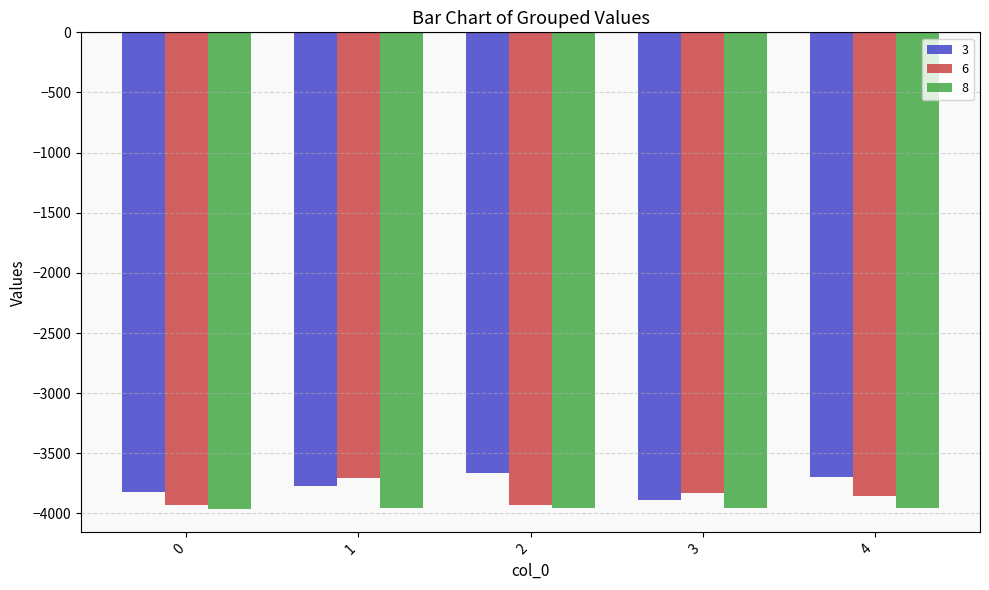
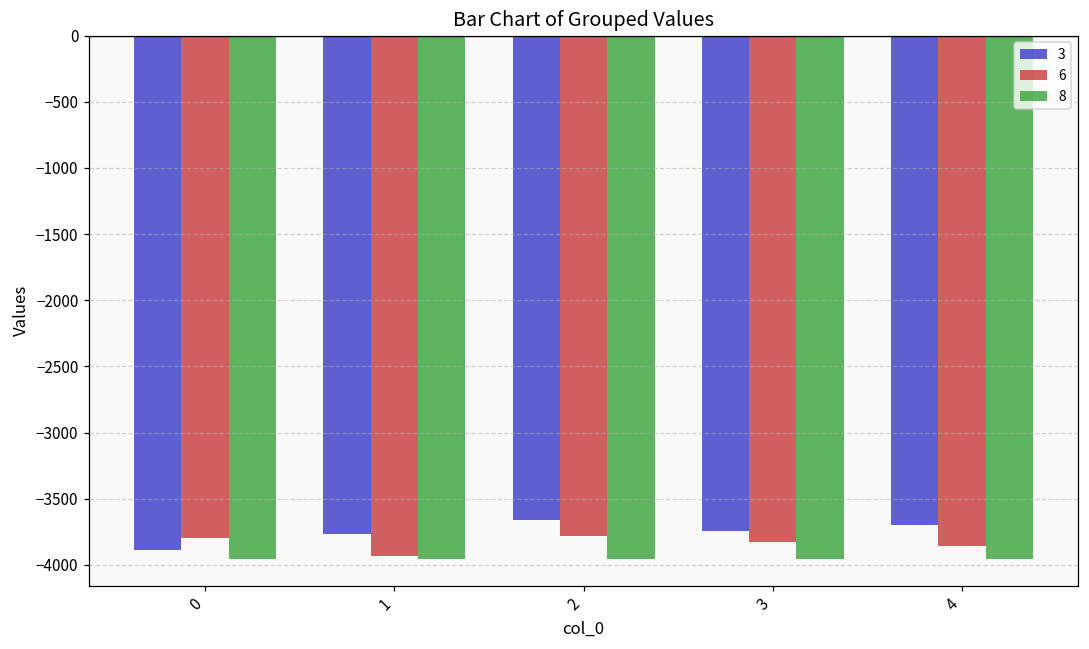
3, 0: -3820 -> -3890
6, 0: -3930 -> -3800
6, 1: -3710 -> -3930
6, 2: -3930 -> -3780
3, 3: -3890 -> -3750
